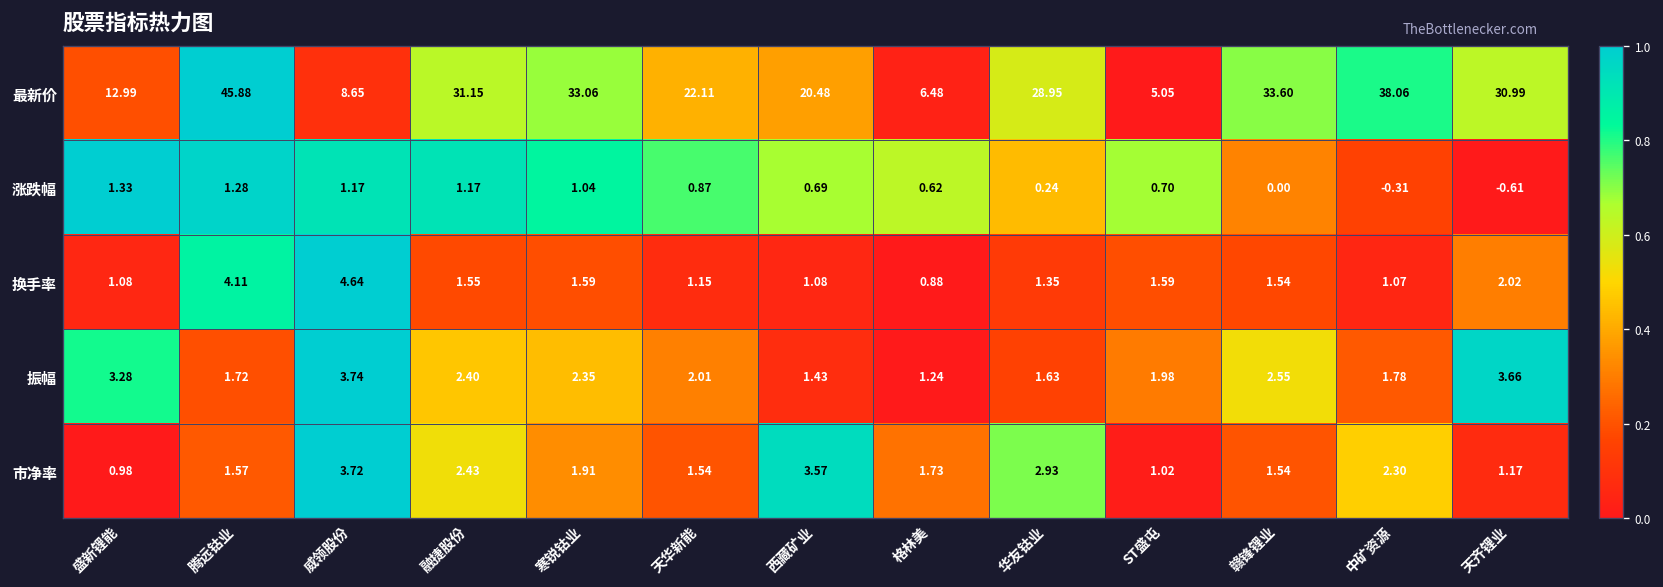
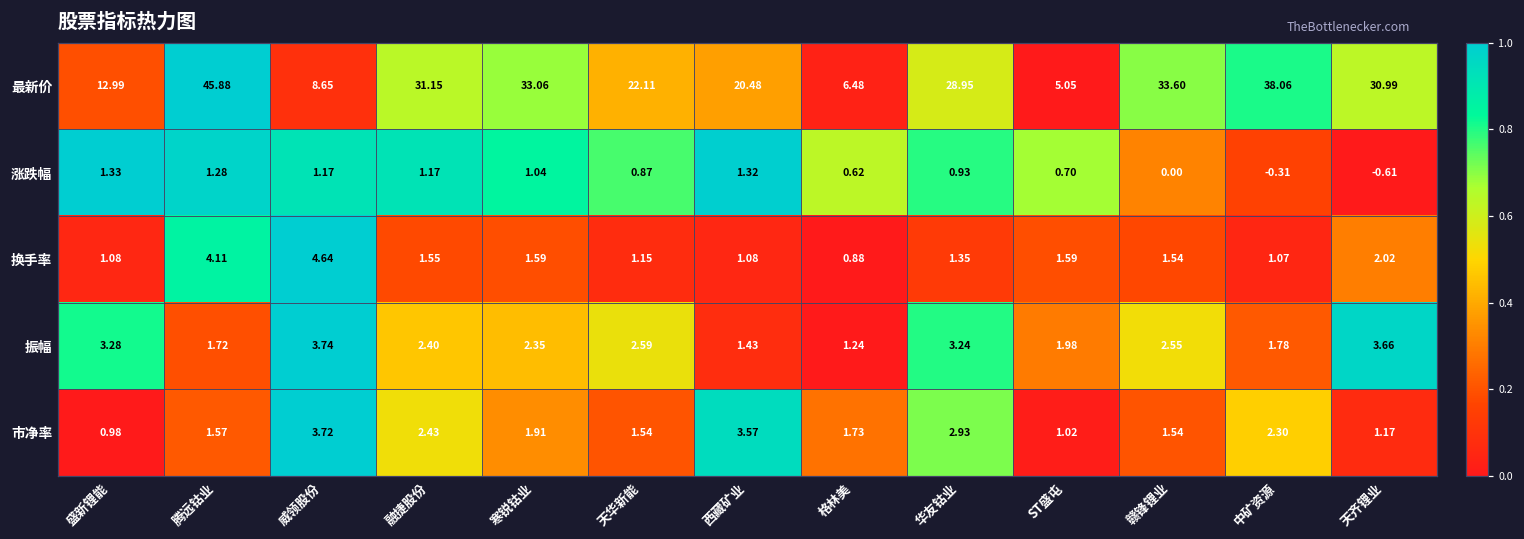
涨跌幅, 西藏矿业: 0.69 -> 1.32
涨跌幅, 华友钴业: 0.24 -> 0.93
振幅, 天华新能: 2.01 -> 2.59
振幅, 华友钴业: 1.63 -> 3.24
